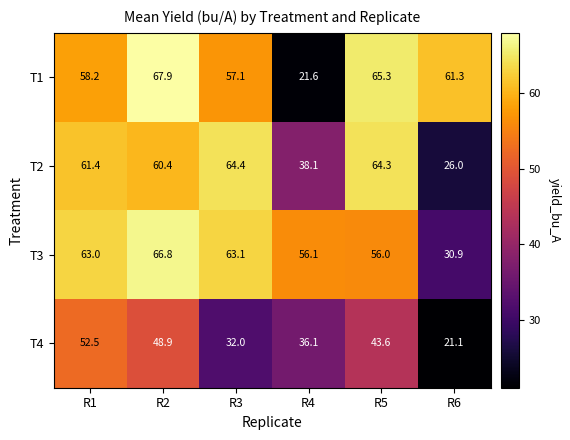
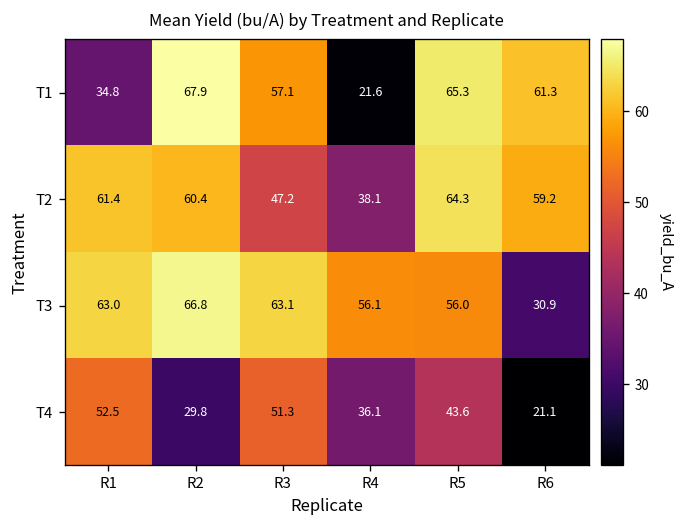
T1, R1: 58.2 -> 34.8
T2, R3: 64.4 -> 47.2
T2, R6: 26.0 -> 59.2
T4, R2: 48.9 -> 29.8
T4, R3: 32.0 -> 51.3
